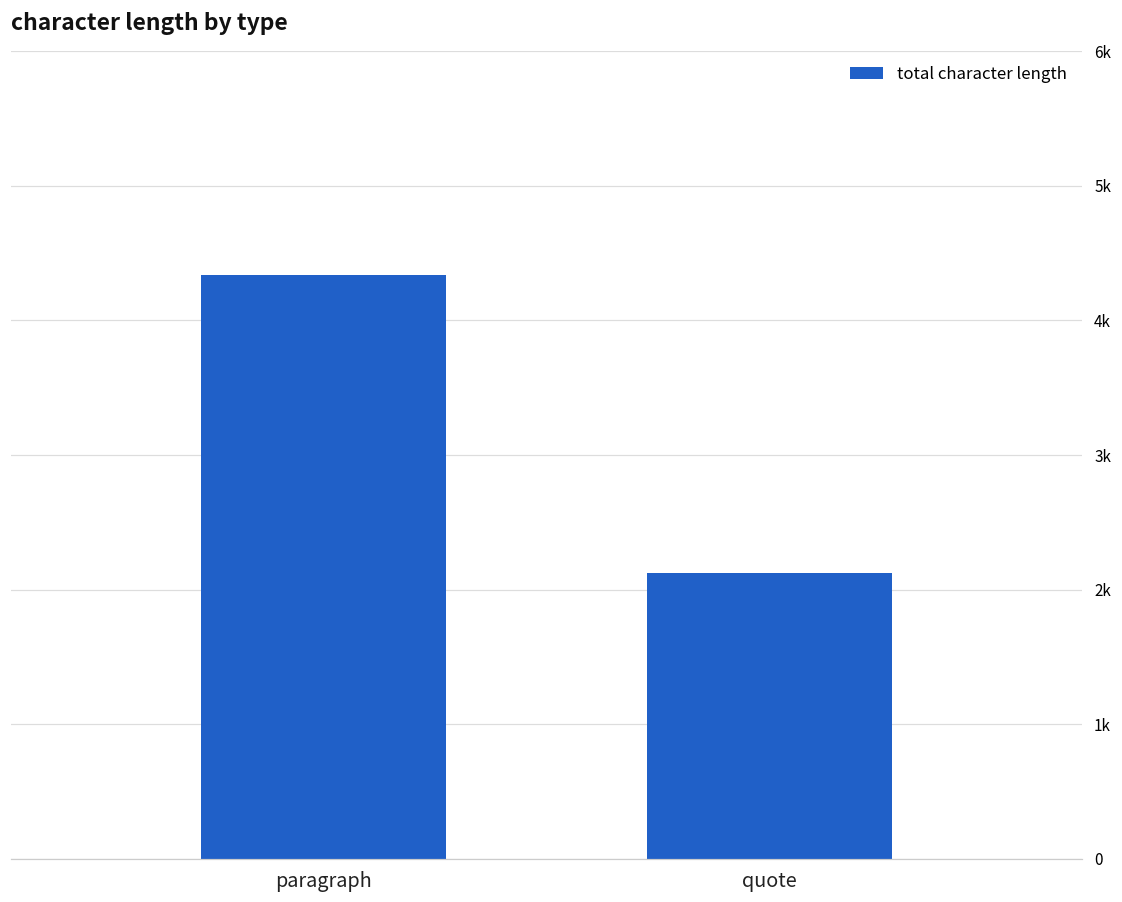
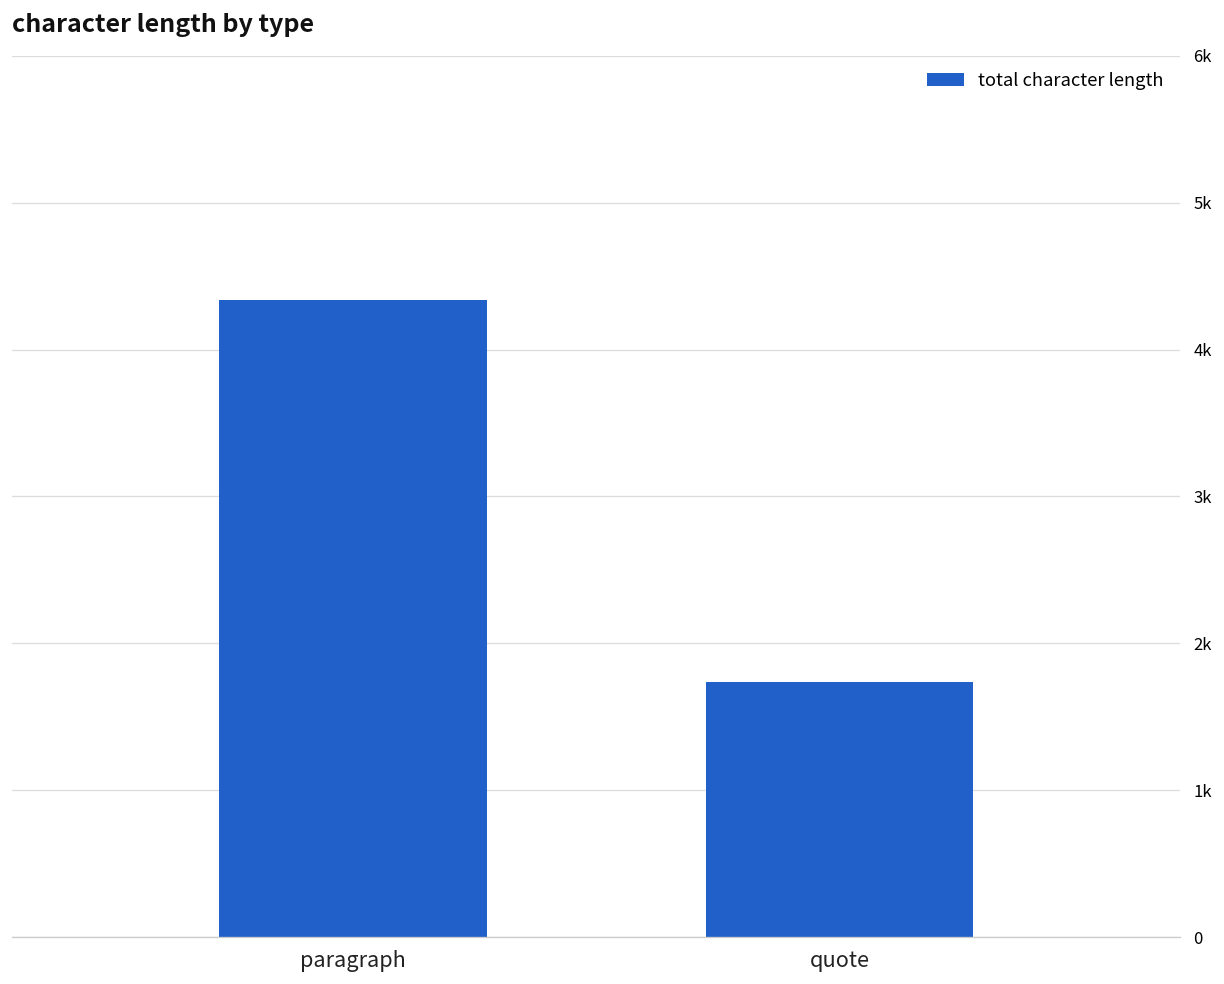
quote: 2120 -> 1730
